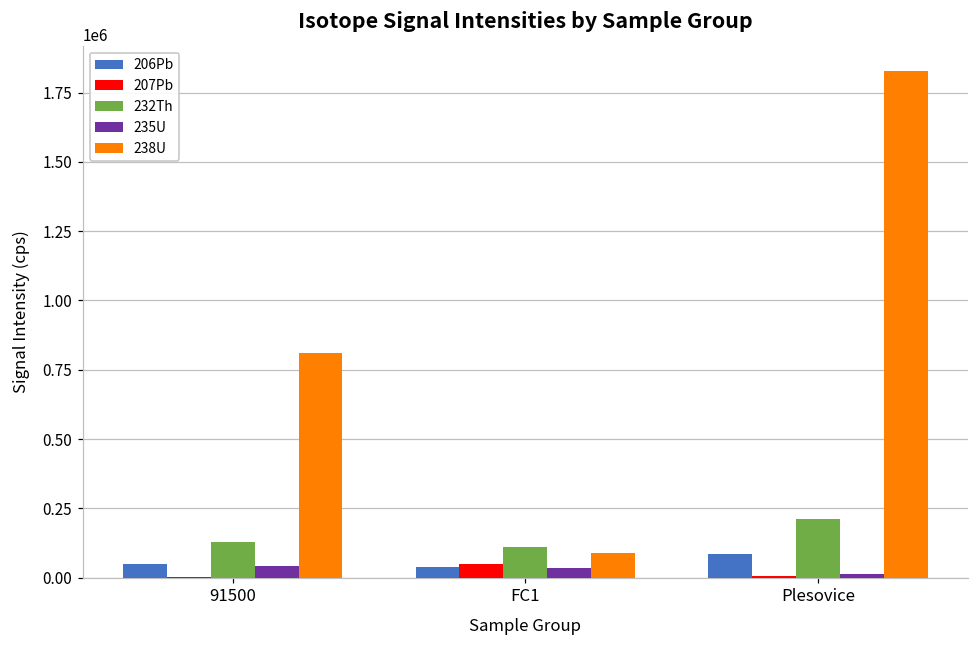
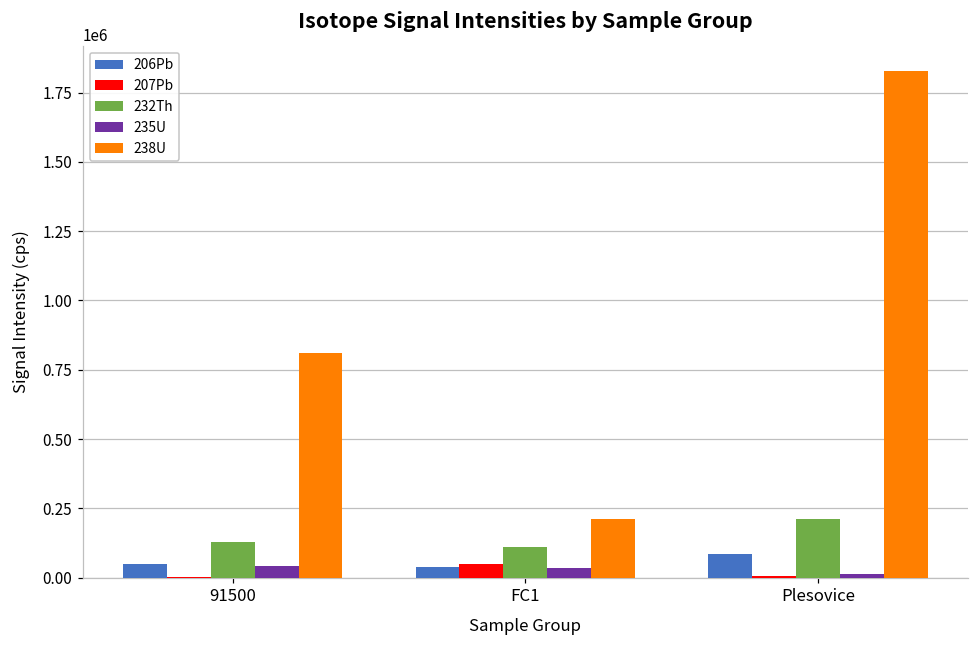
238U, FC1: 90000 -> 210000
